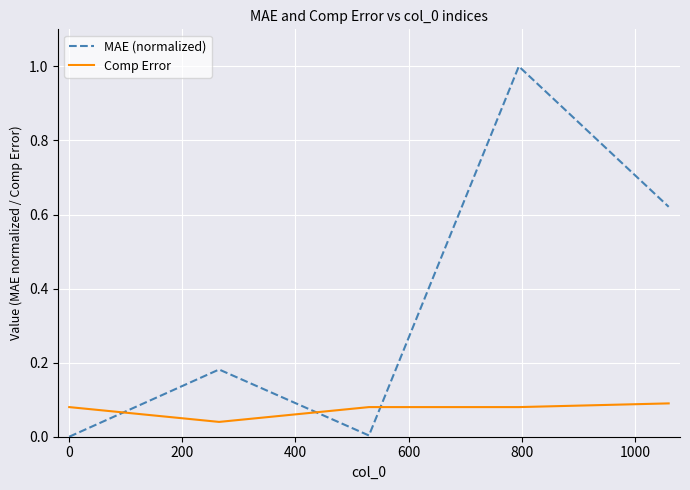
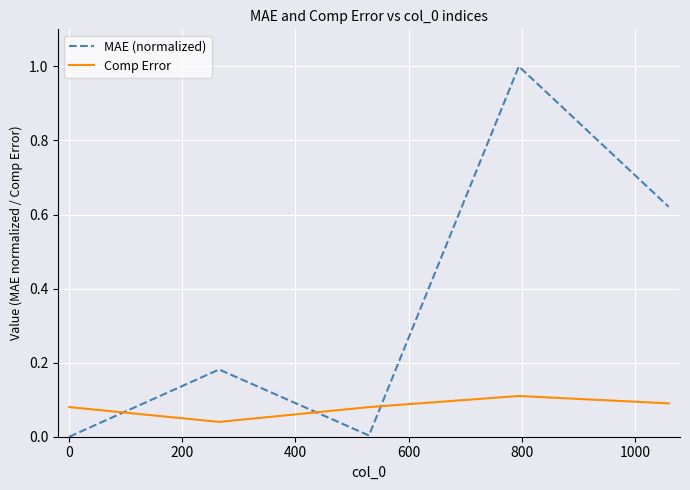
Comp Error, 800: 0.08 -> 0.11
